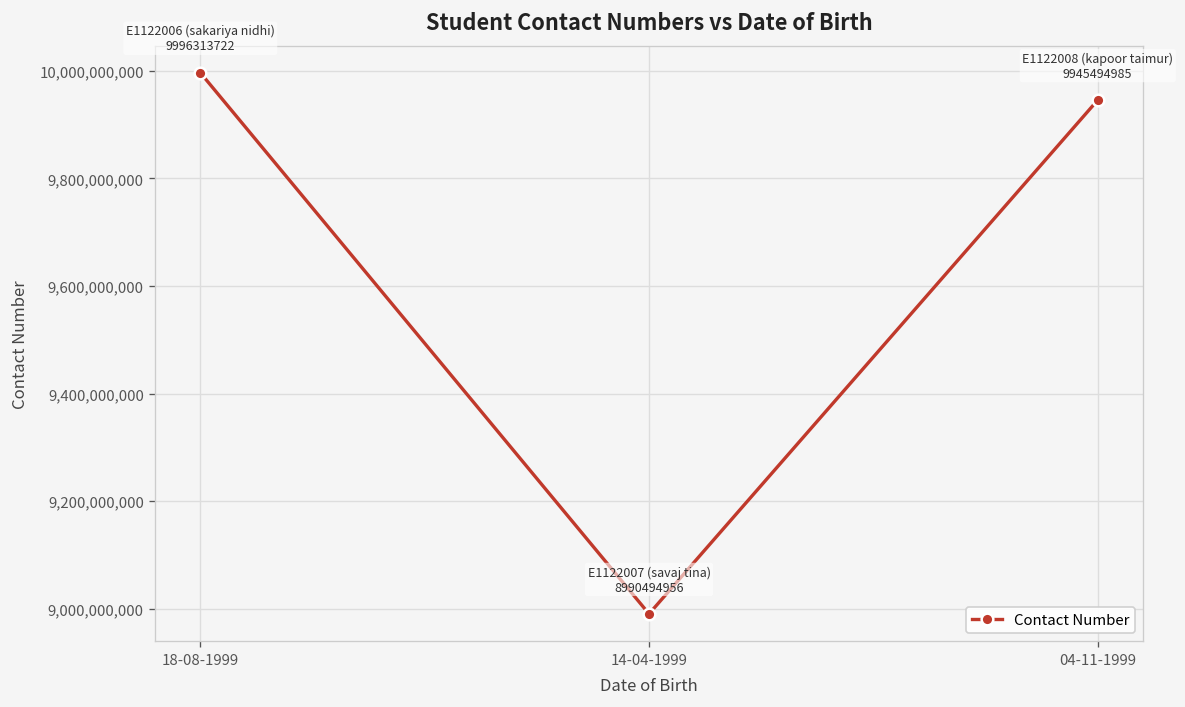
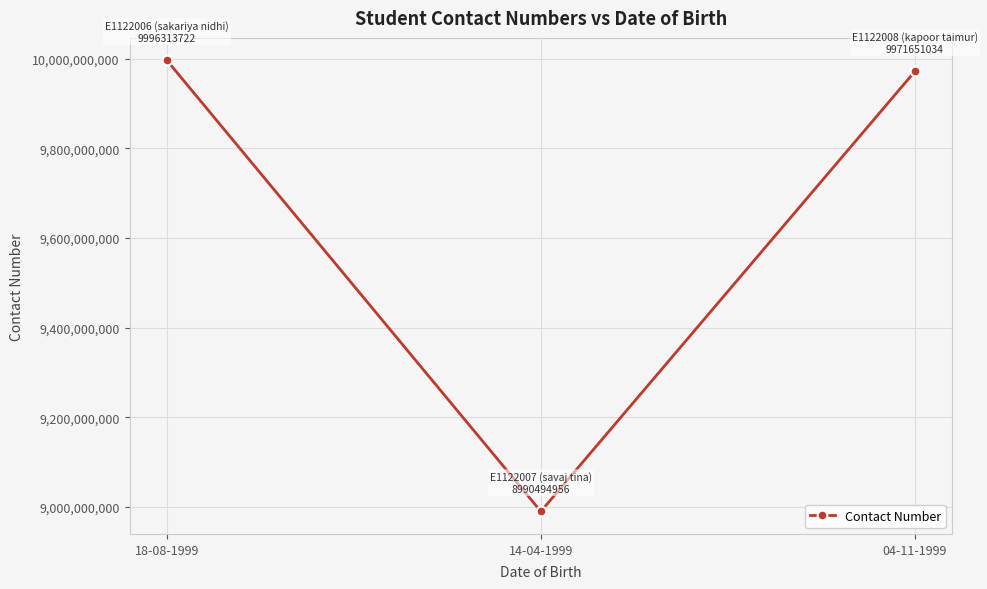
04-11-1999: 9945494985 -> 9971651034
